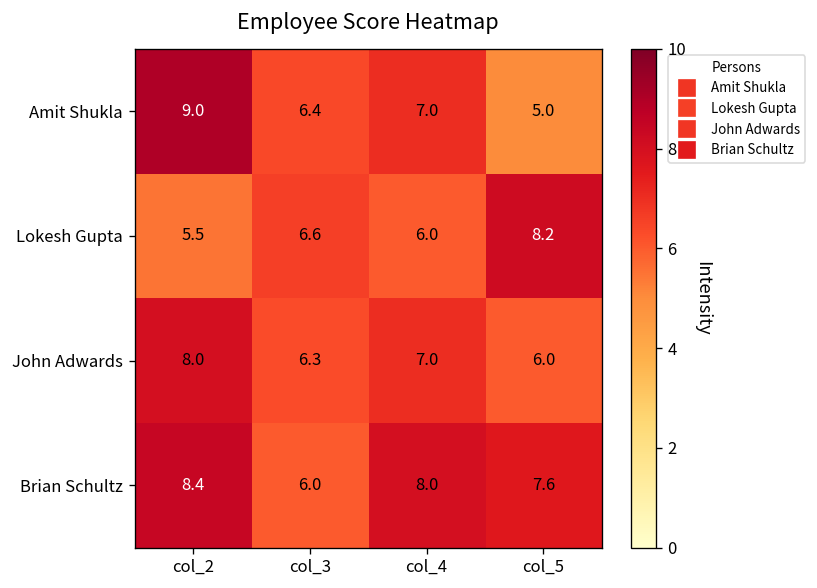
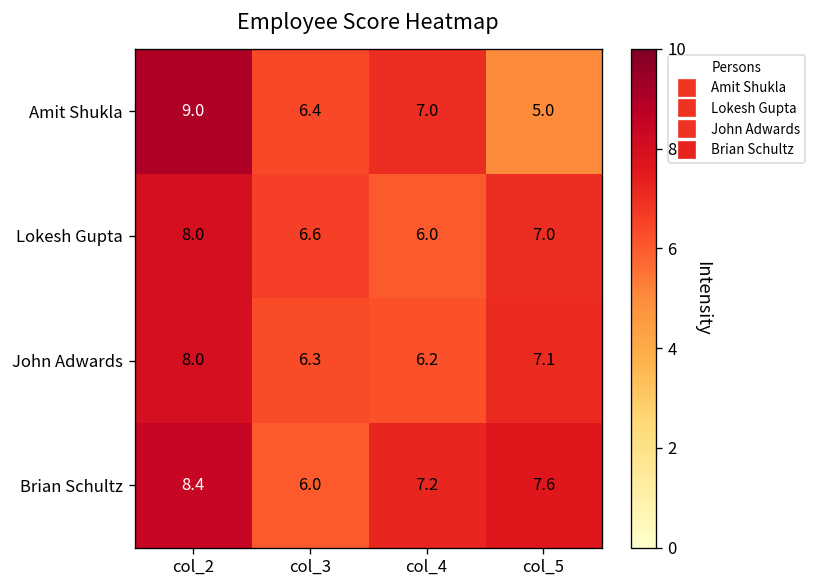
Lokesh Gupta, col_2: 5.5 -> 8.0
Lokesh Gupta, col_5: 8.2 -> 7.0
John Adwards, col_4: 7.0 -> 6.2
John Adwards, col_5: 6.0 -> 7.1
Brian Schultz, col_4: 8.0 -> 7.2
